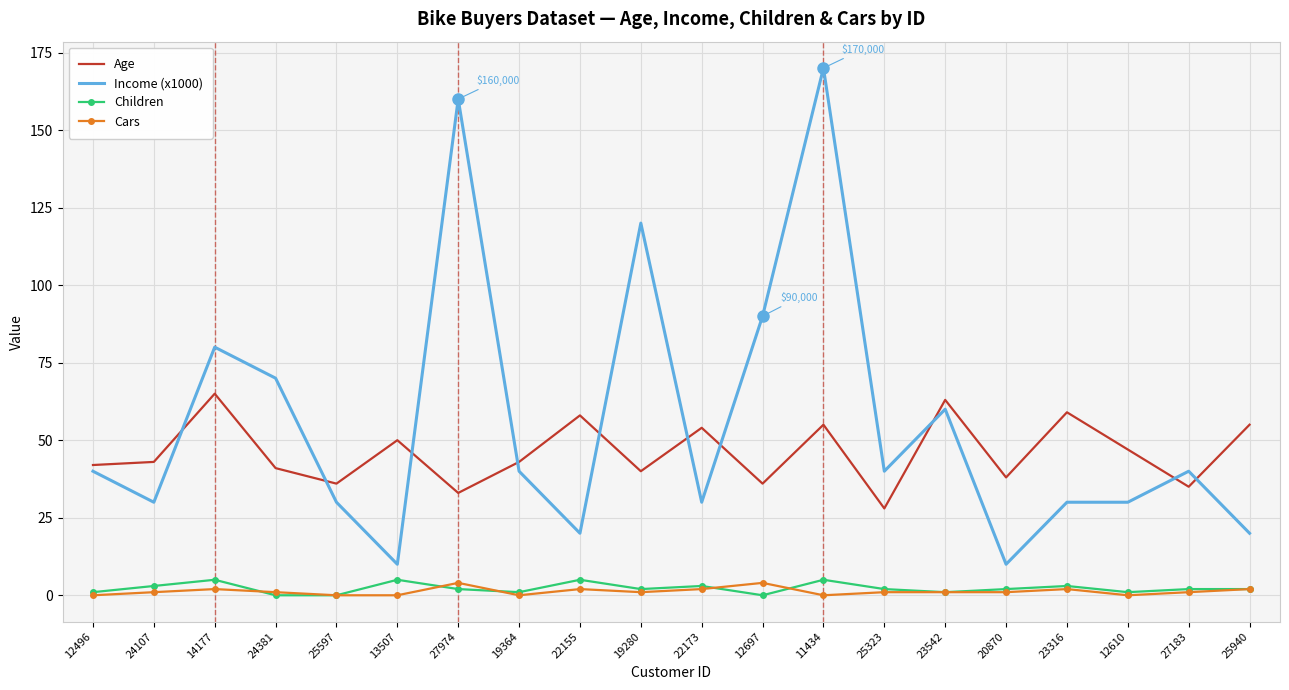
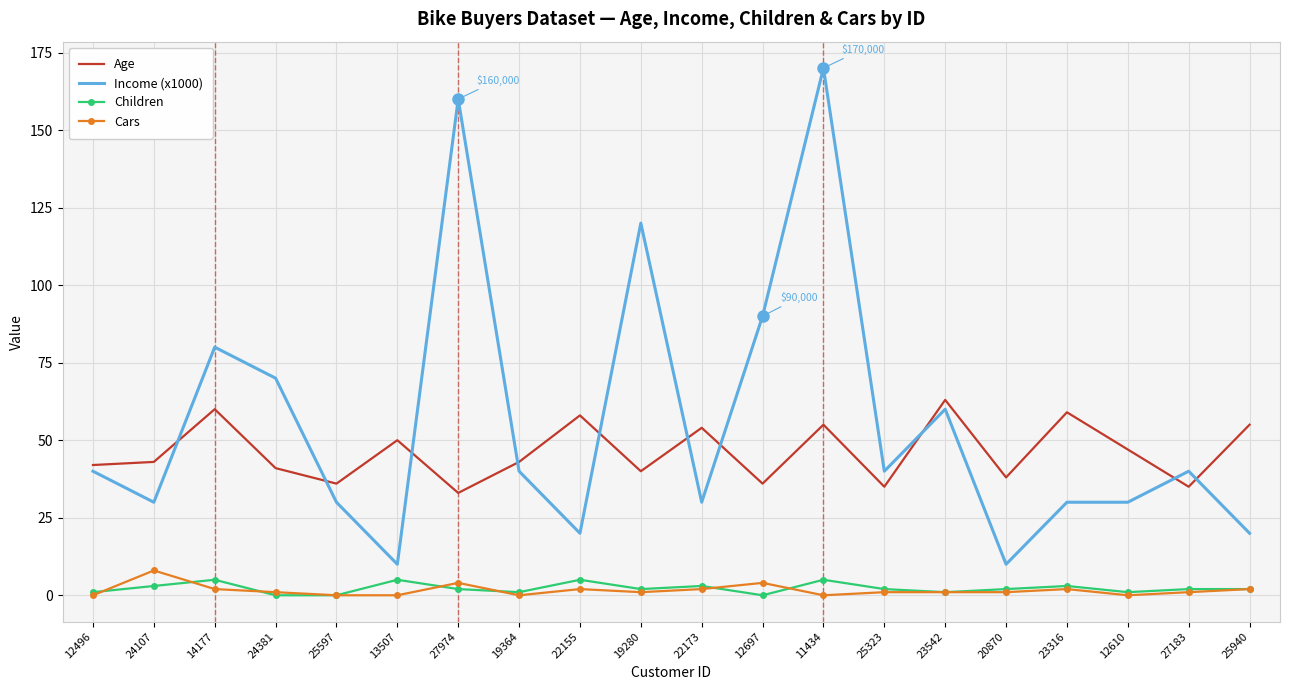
Cars, 24107: 1 -> 8
Age, 14177: 65 -> 60
Age, 25323: 28 -> 35
